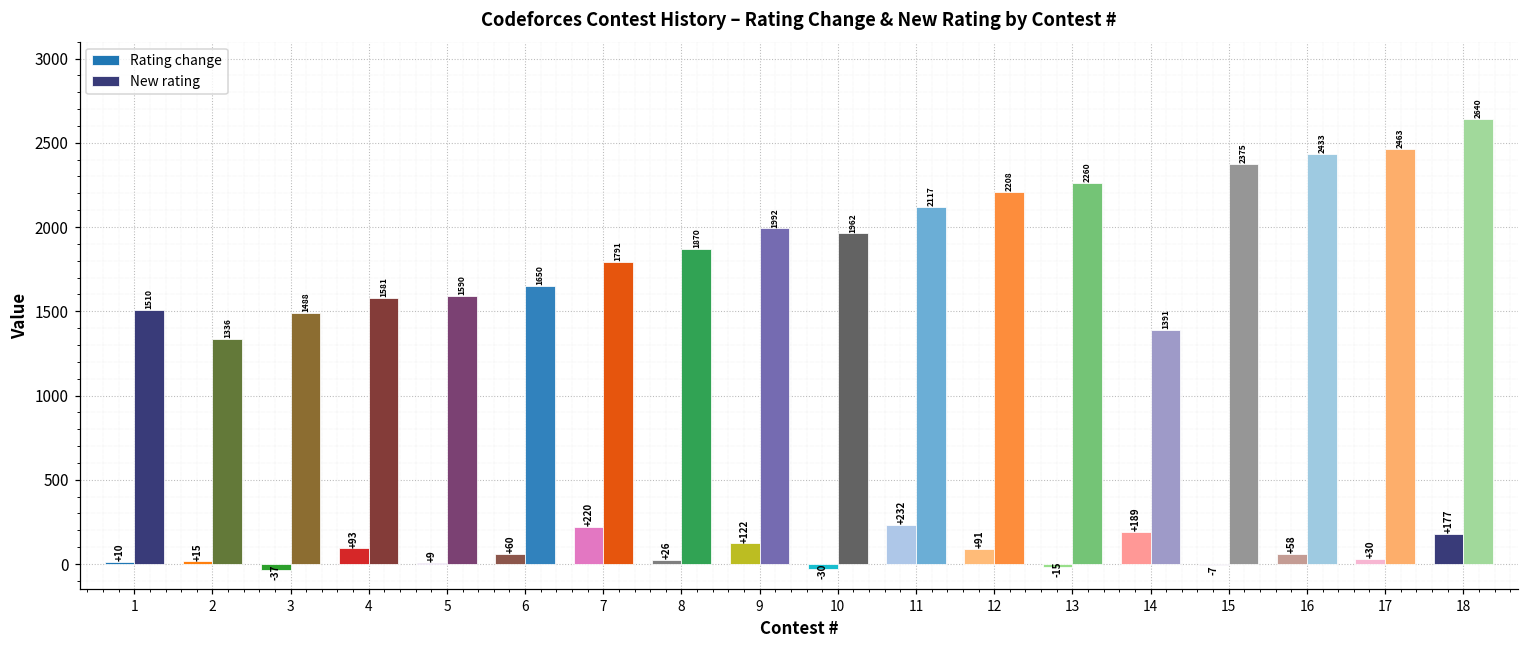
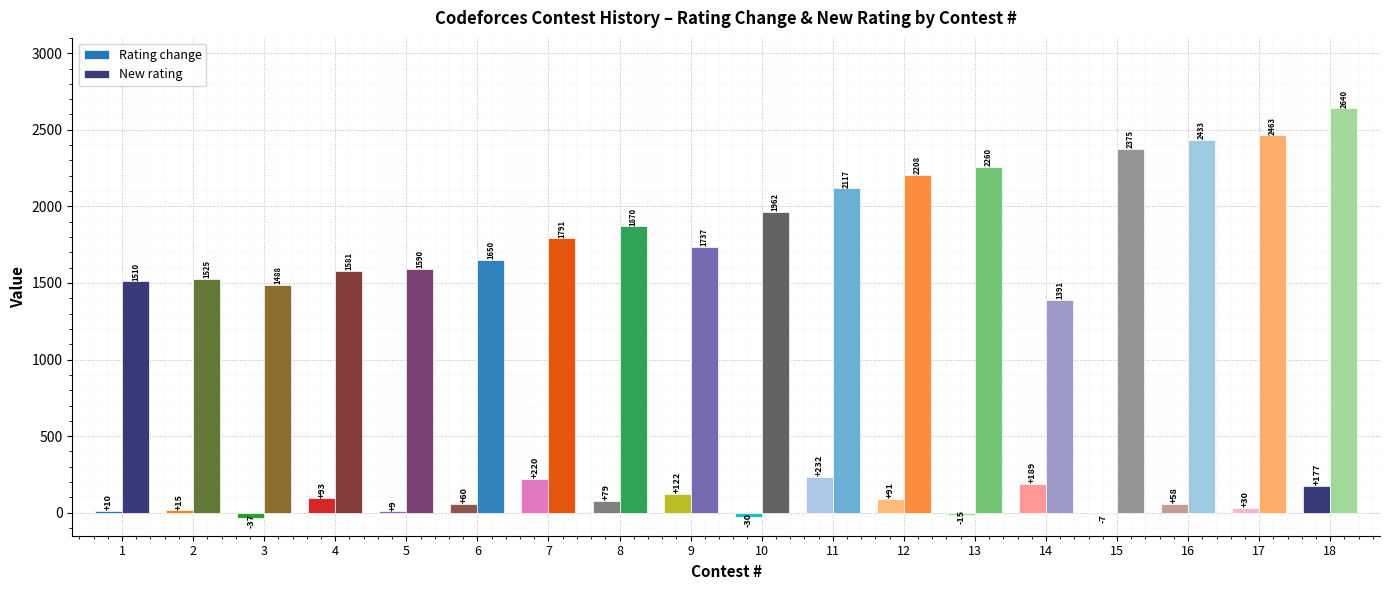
New rating, 2: 1336 -> 1525
Rating change, 8: +26 -> +79
New rating, 9: 1992 -> 1737
